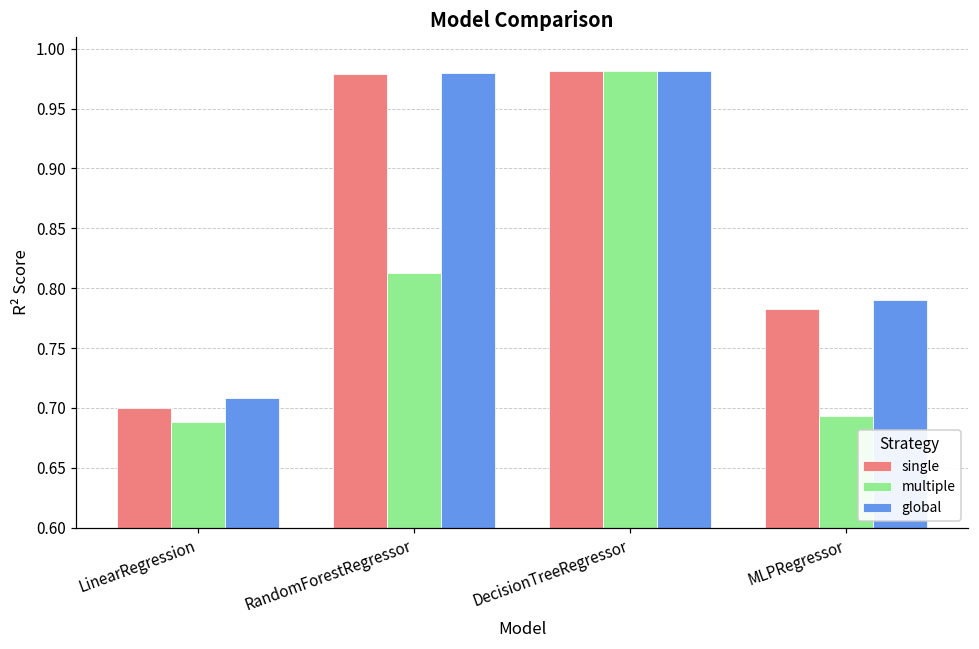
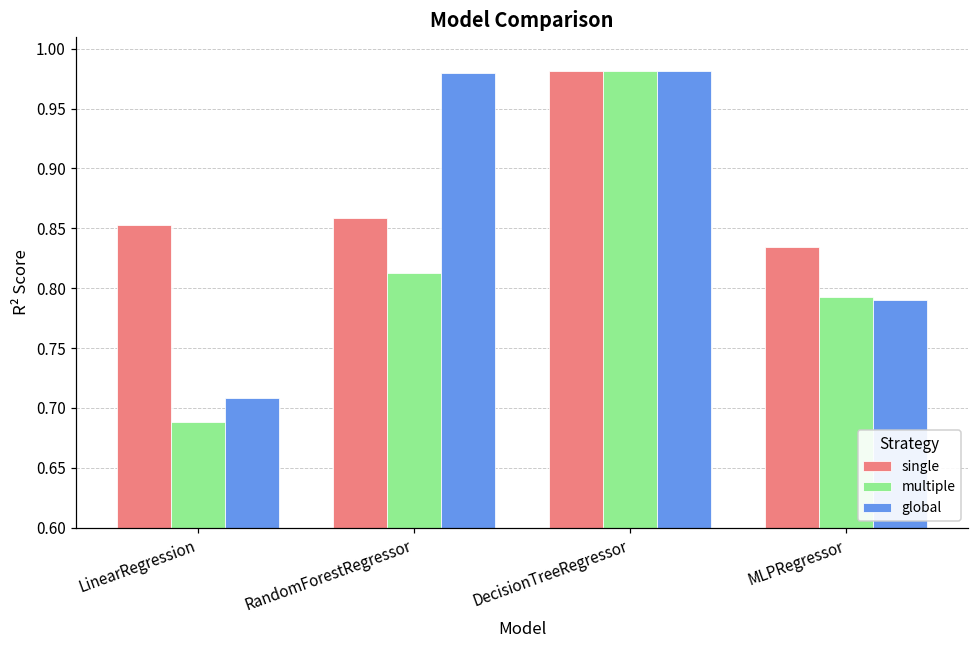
single, LinearRegression: 0.699 -> 0.853
single, RandomForestRegressor: 0.979 -> 0.859
single, MLPRegressor: 0.783 -> 0.834
multiple, MLPRegressor: 0.693 -> 0.793
